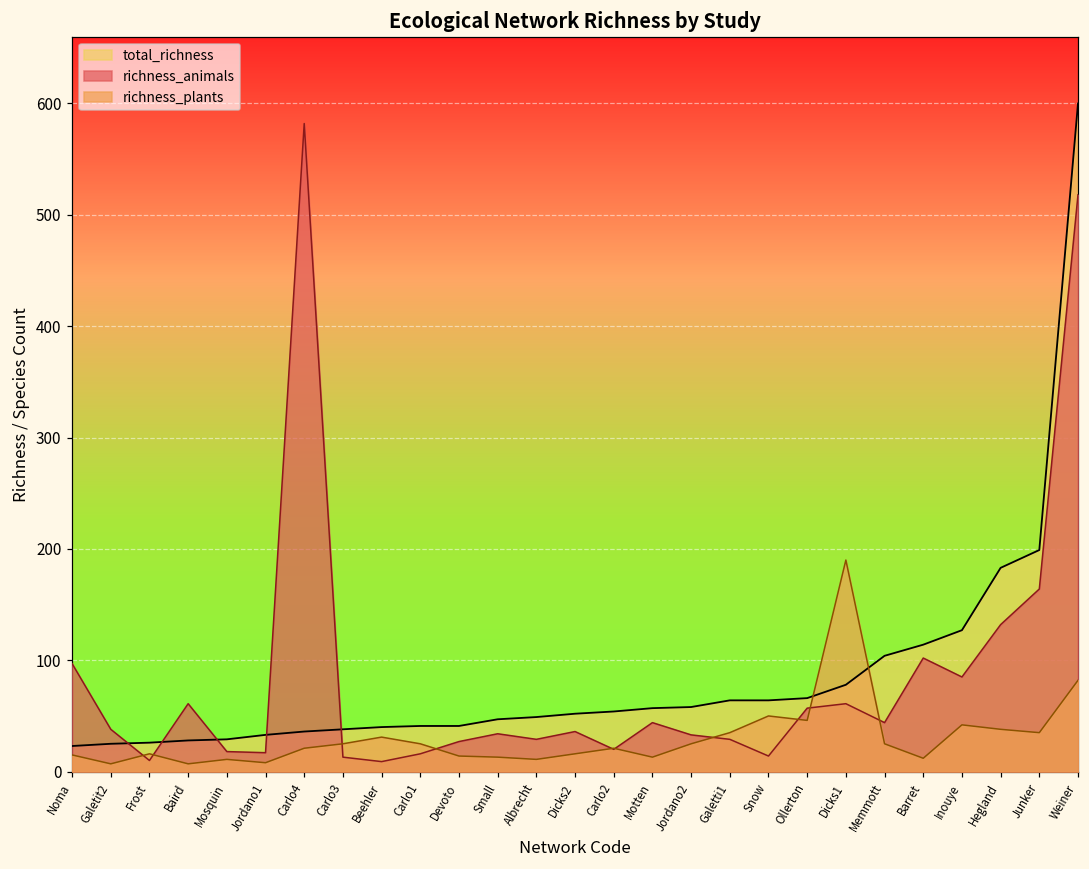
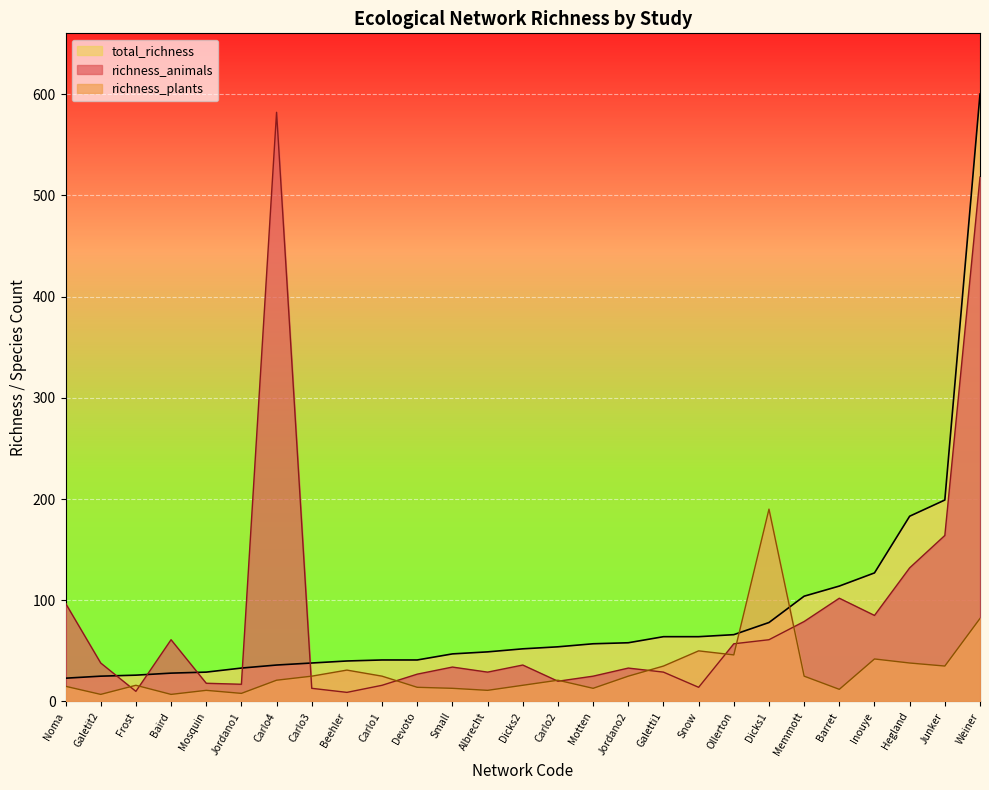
richness_animals, Motten: 44 -> 25
richness_animals, Memmott: 44 -> 79
